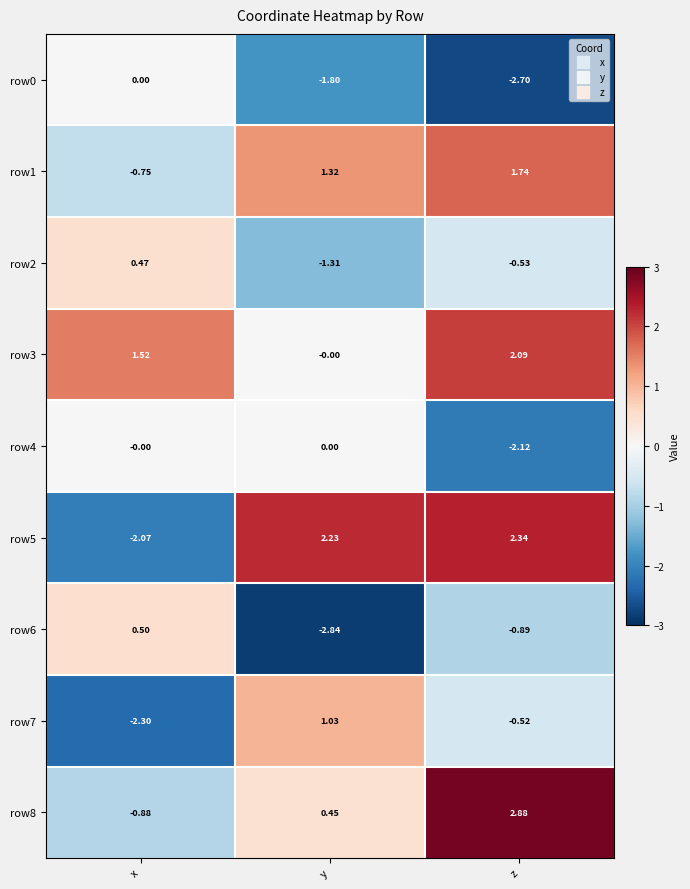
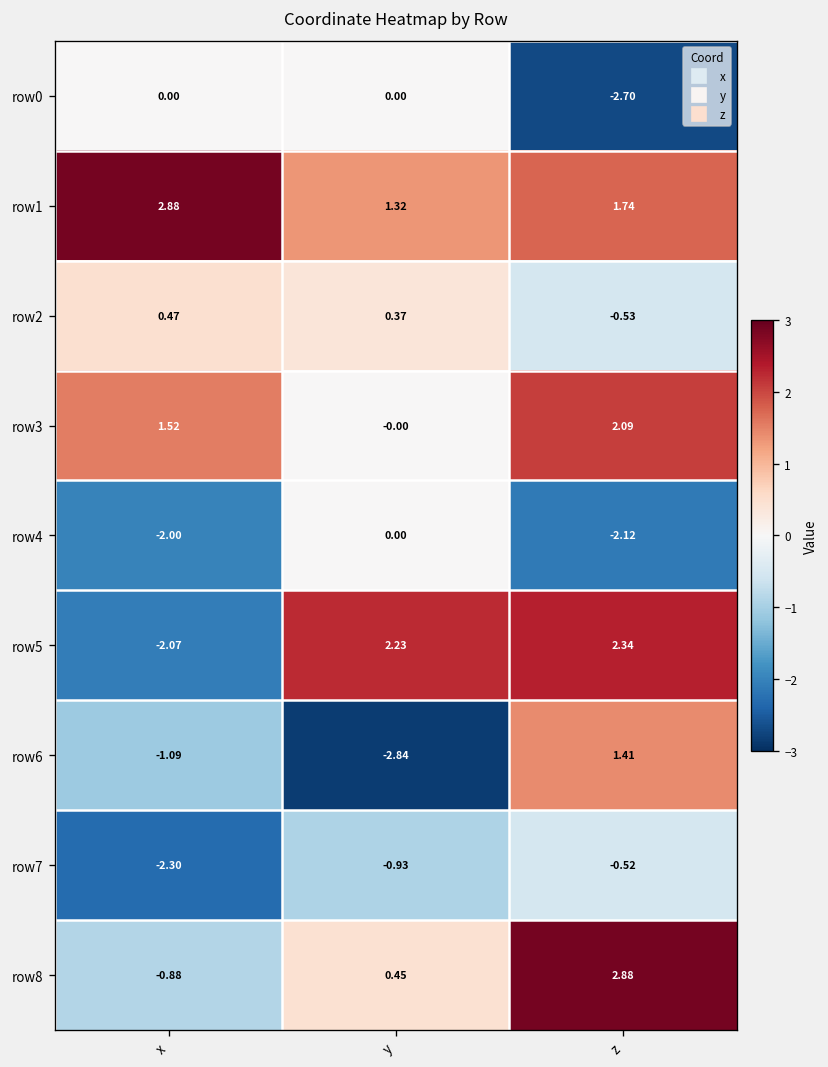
row0, y: -1.80 -> 0.00
row1, x: -0.75 -> 2.88
row2, y: -1.31 -> 0.37
row4, x: -0.00 -> -2.00
row6, x: 0.50 -> -1.09
row6, z: -0.89 -> 1.41
row7, y: 1.03 -> -0.93
